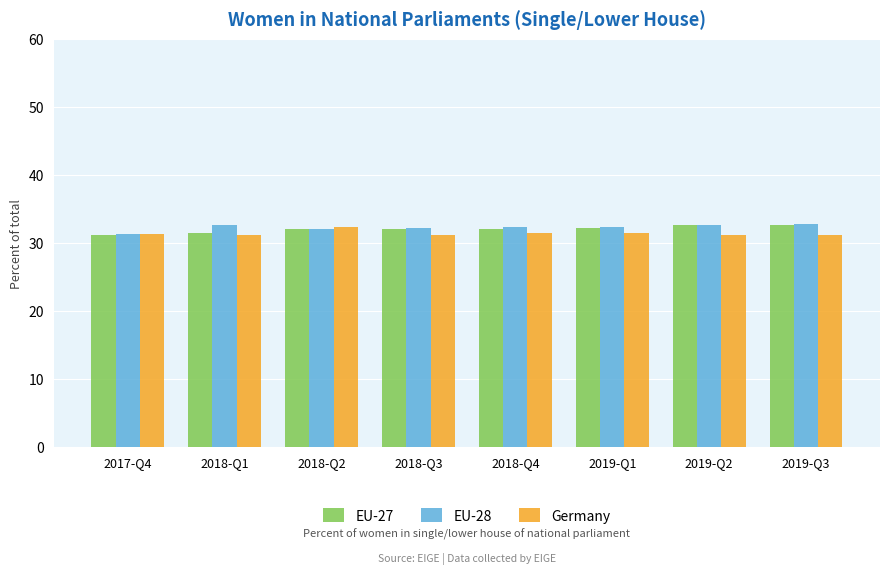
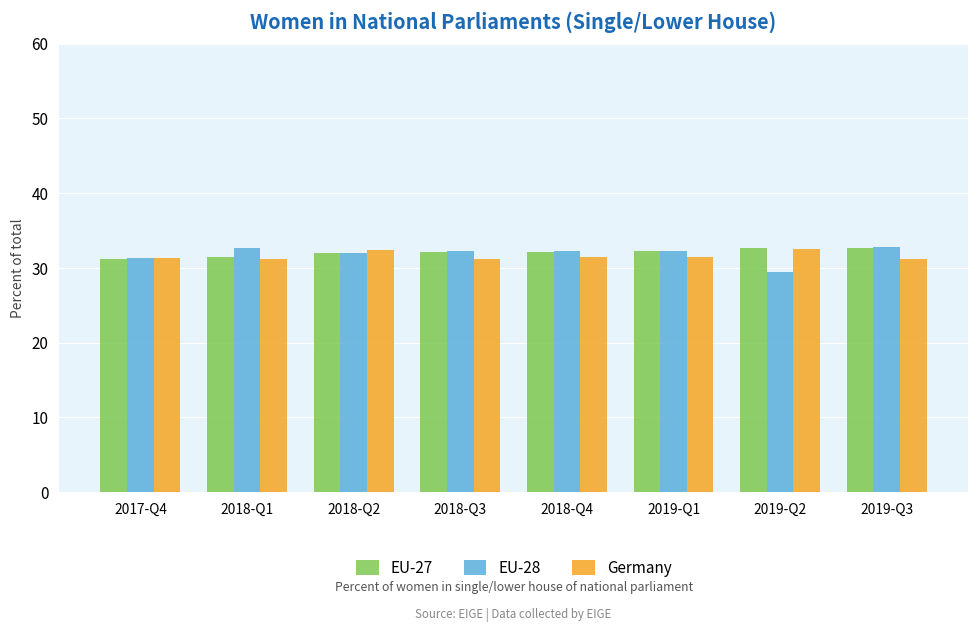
EU-28, 2019-Q2: 33 -> 30
Germany, 2019-Q2: 31 -> 33
